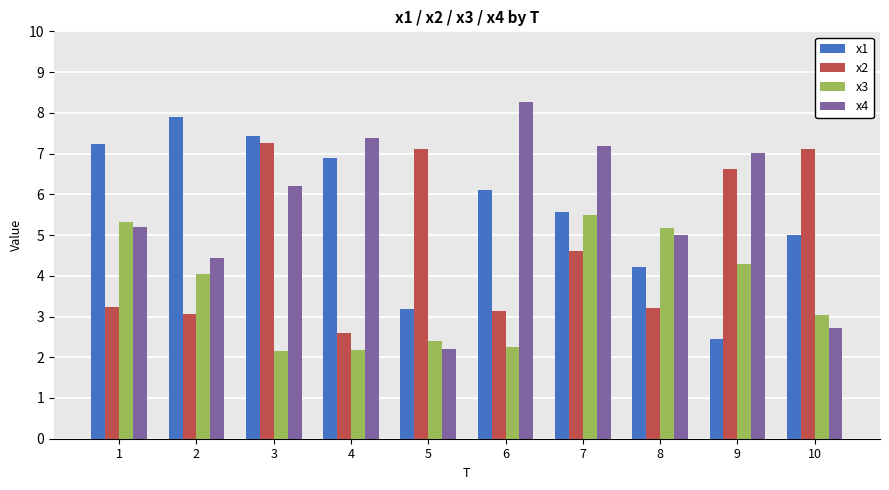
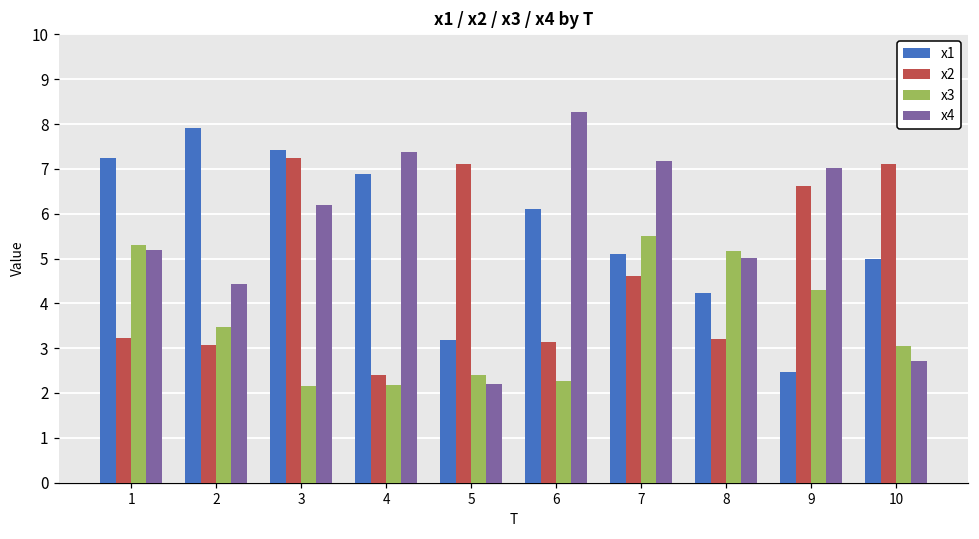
x3, 2: 4.0 -> 3.5
x2, 4: 2.6 -> 2.4
x1, 7: 5.6 -> 5.1
